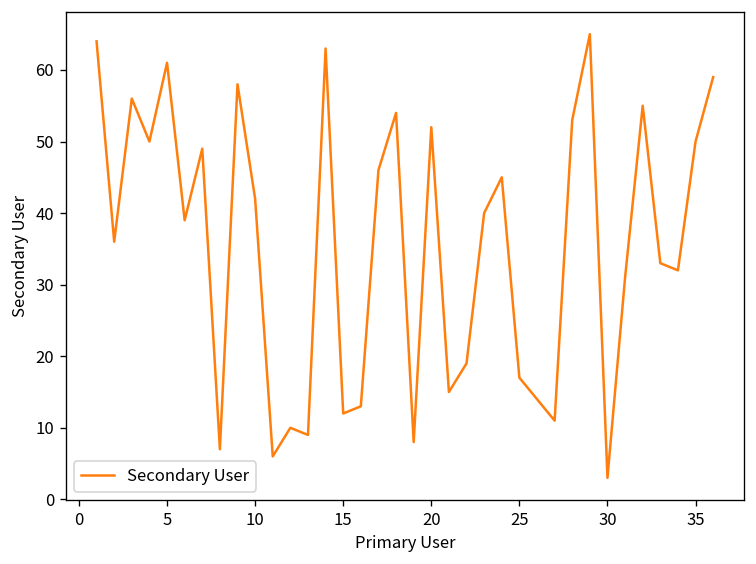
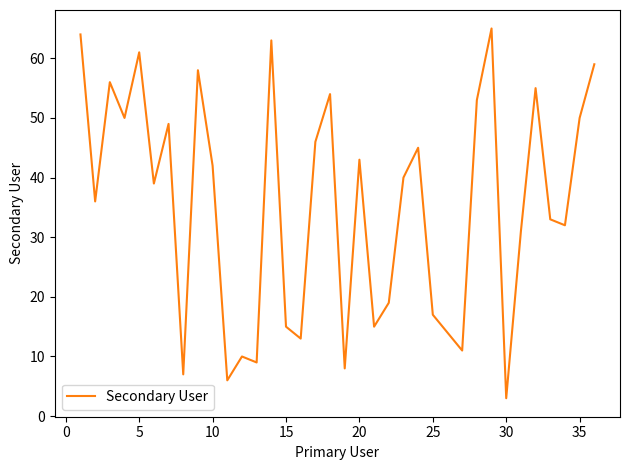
15: 12 -> 15
20: 52 -> 43
